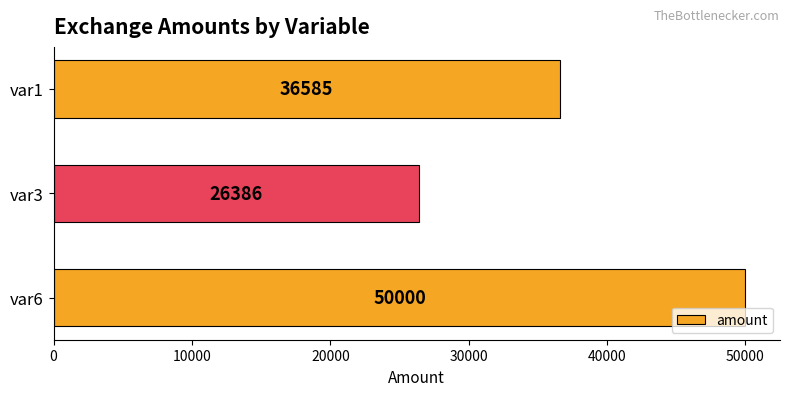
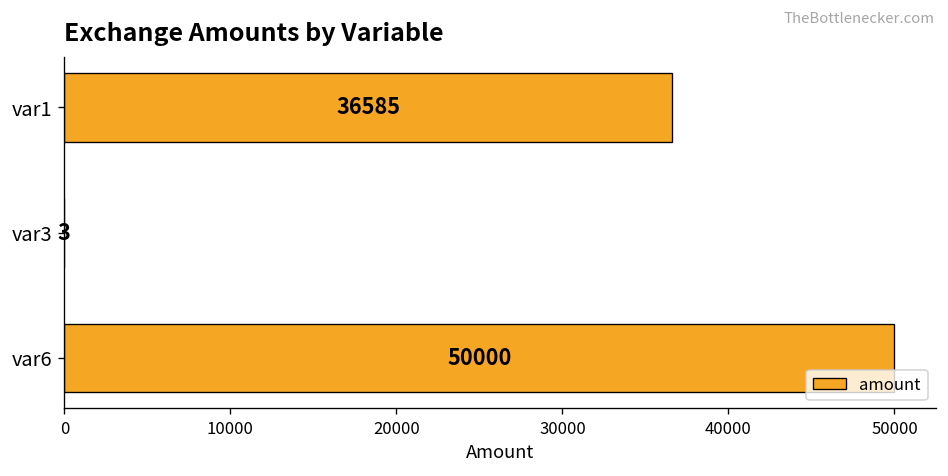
var3: 26386 -> 3
